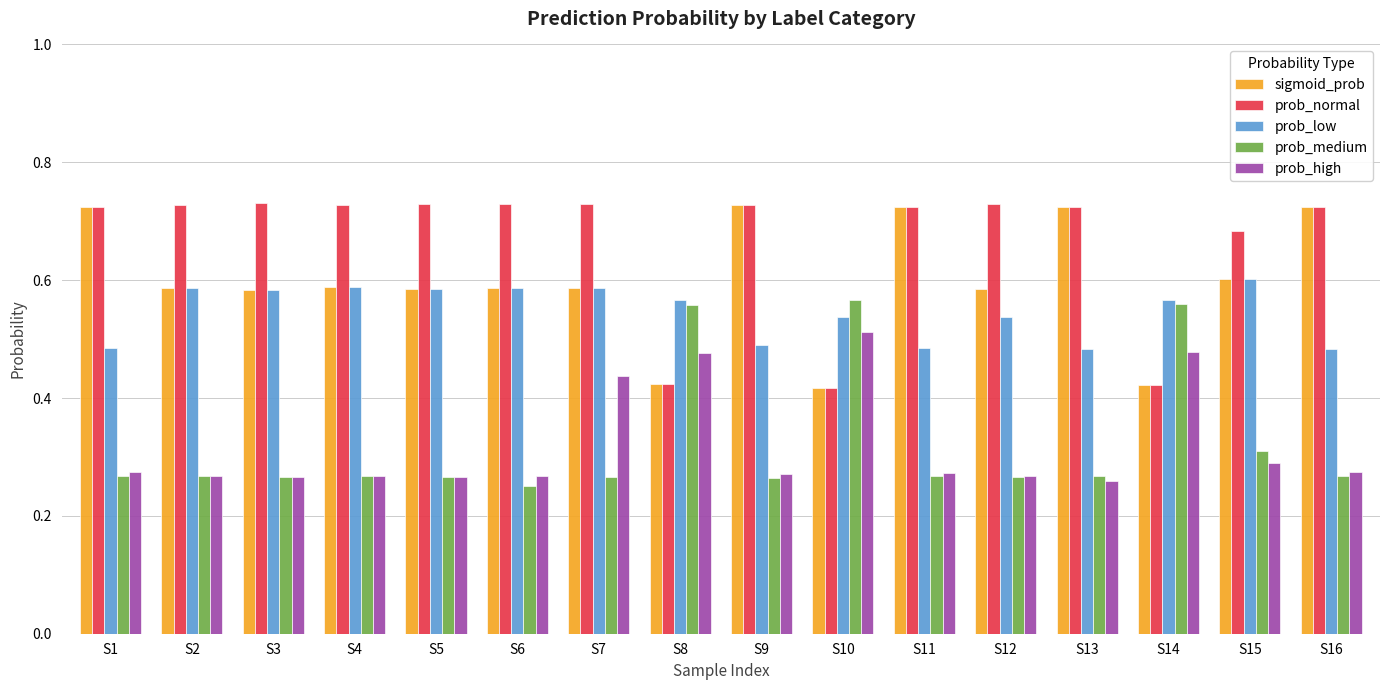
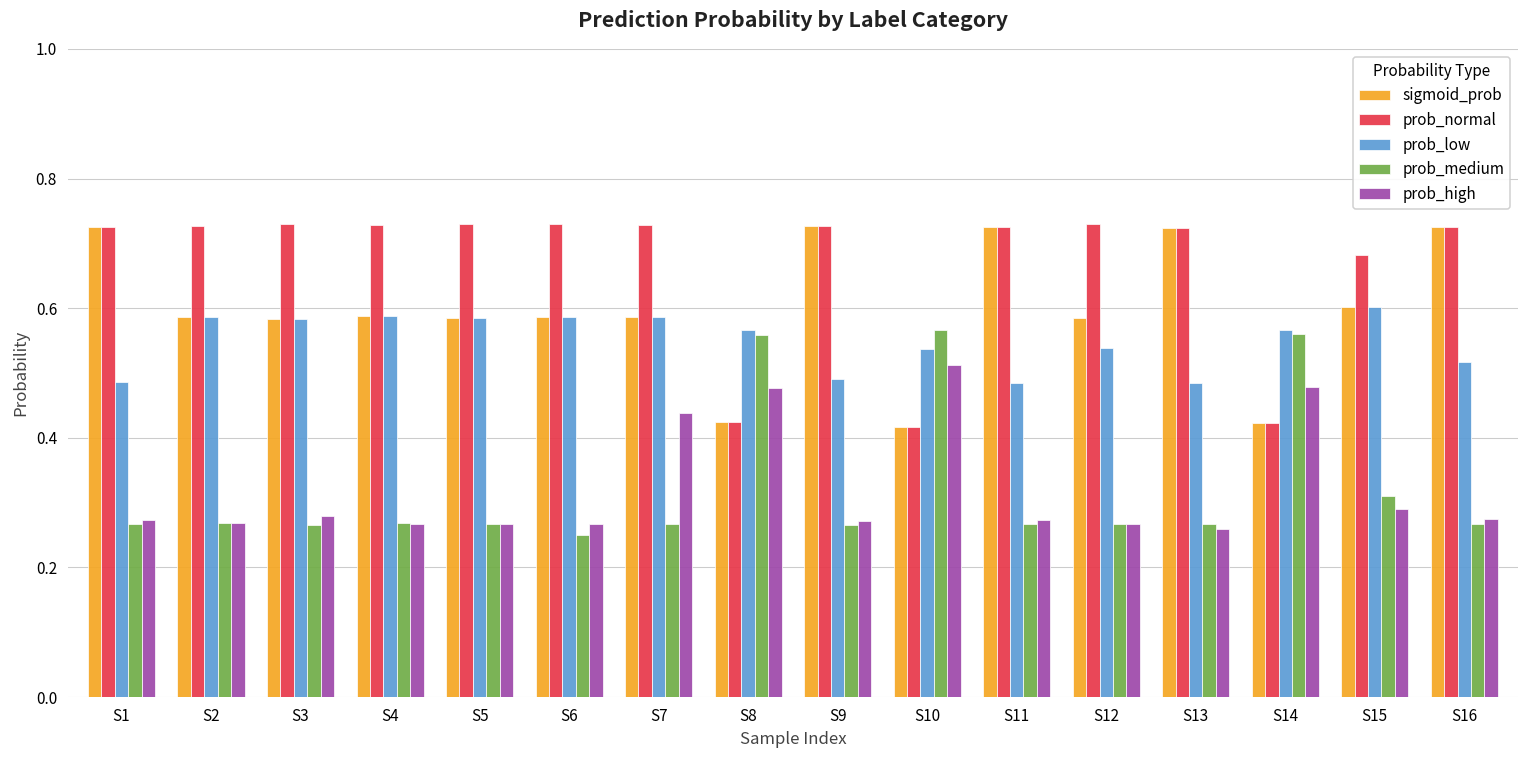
prob_high, S3: 0.27 -> 0.28
prob_low, S16: 0.48 -> 0.52
